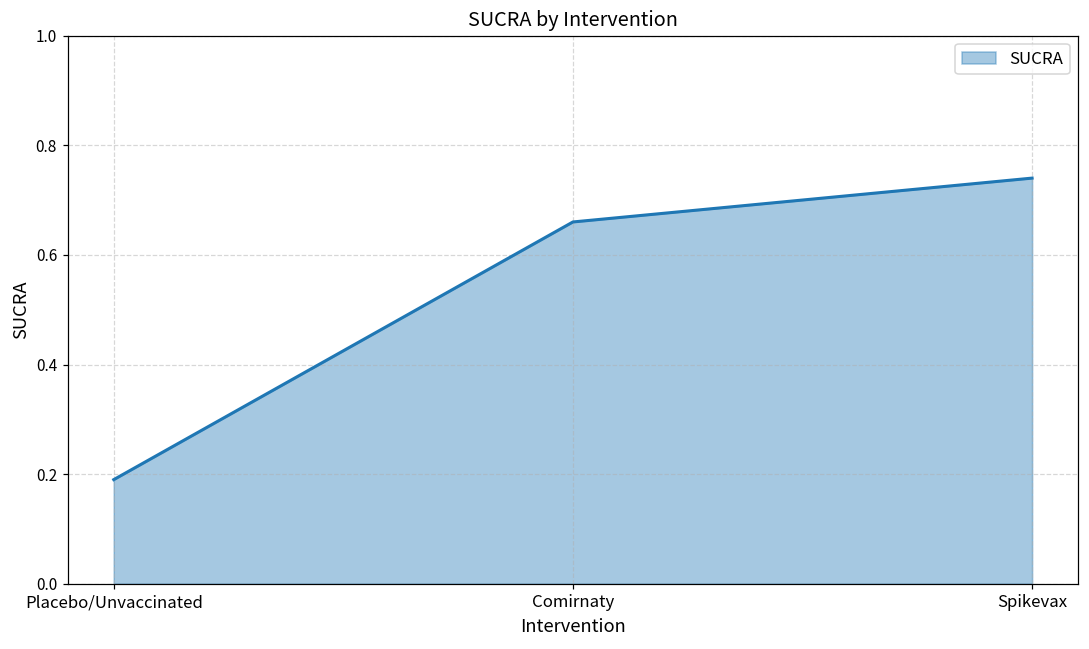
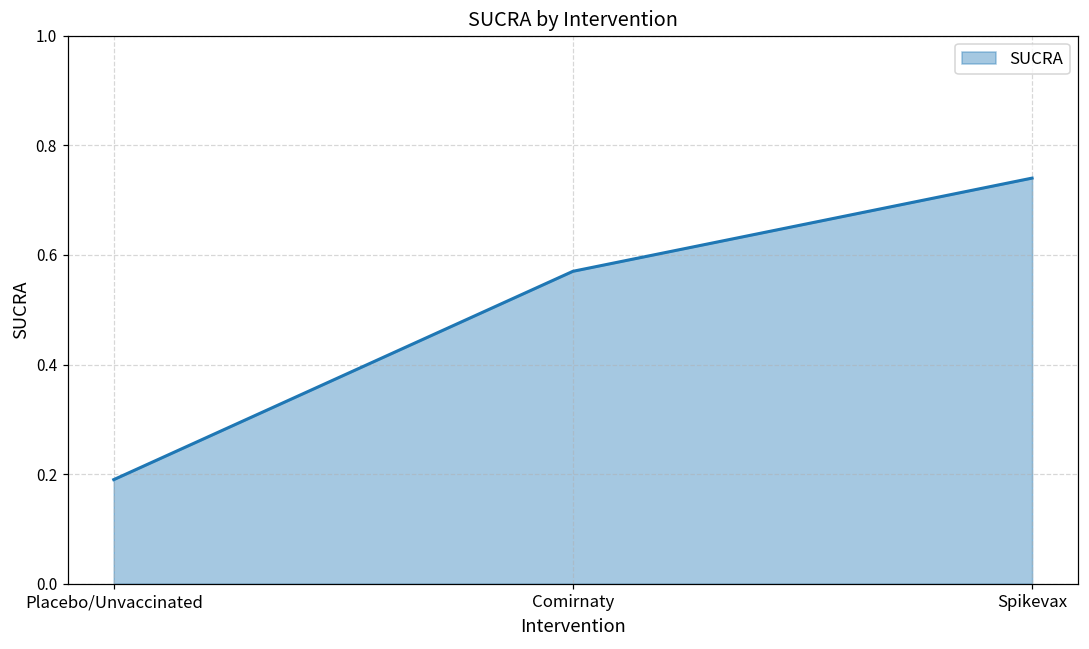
Comirnaty: 0.66 -> 0.57
